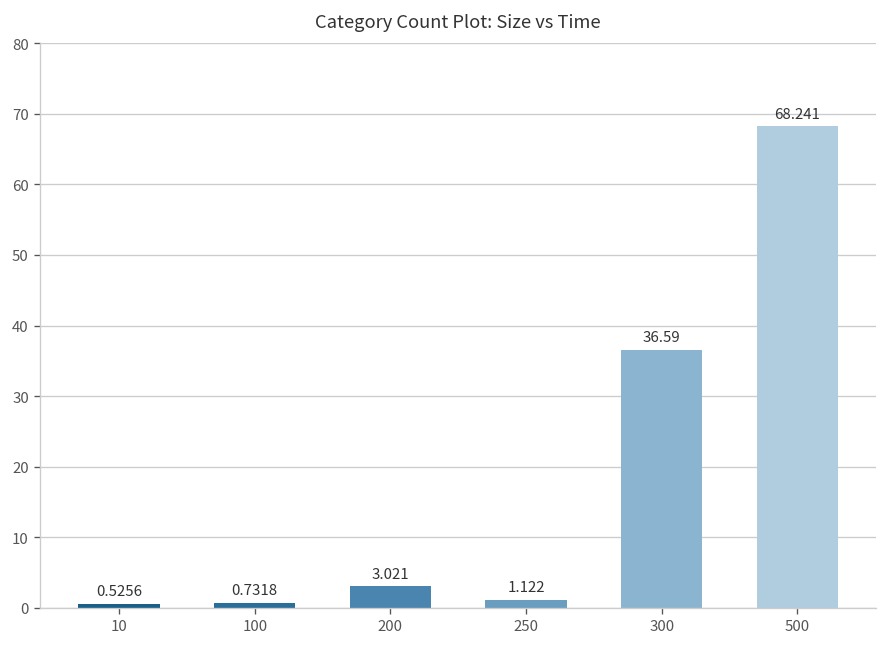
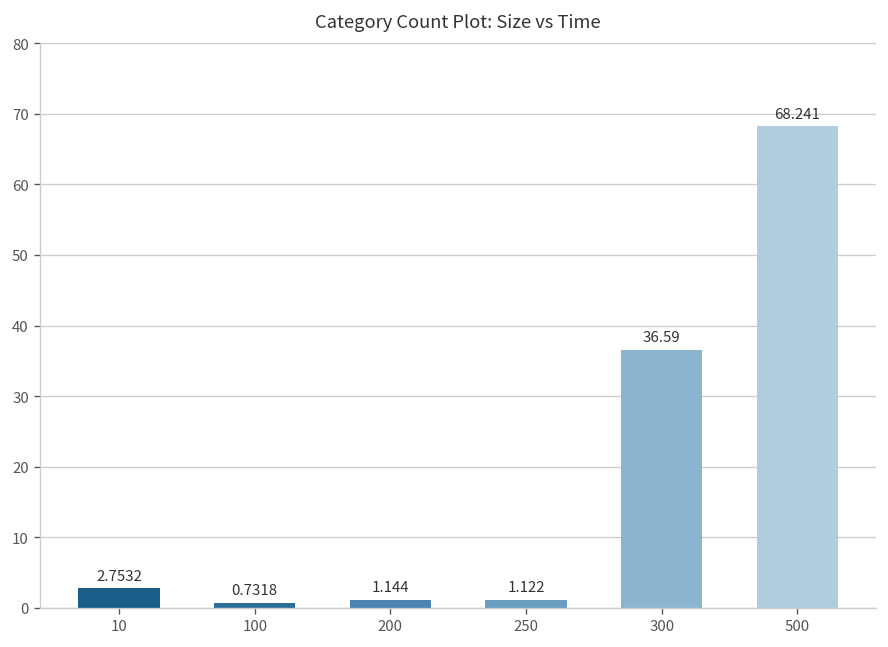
10: 0.5256 -> 2.7532
200: 3.021 -> 1.144
